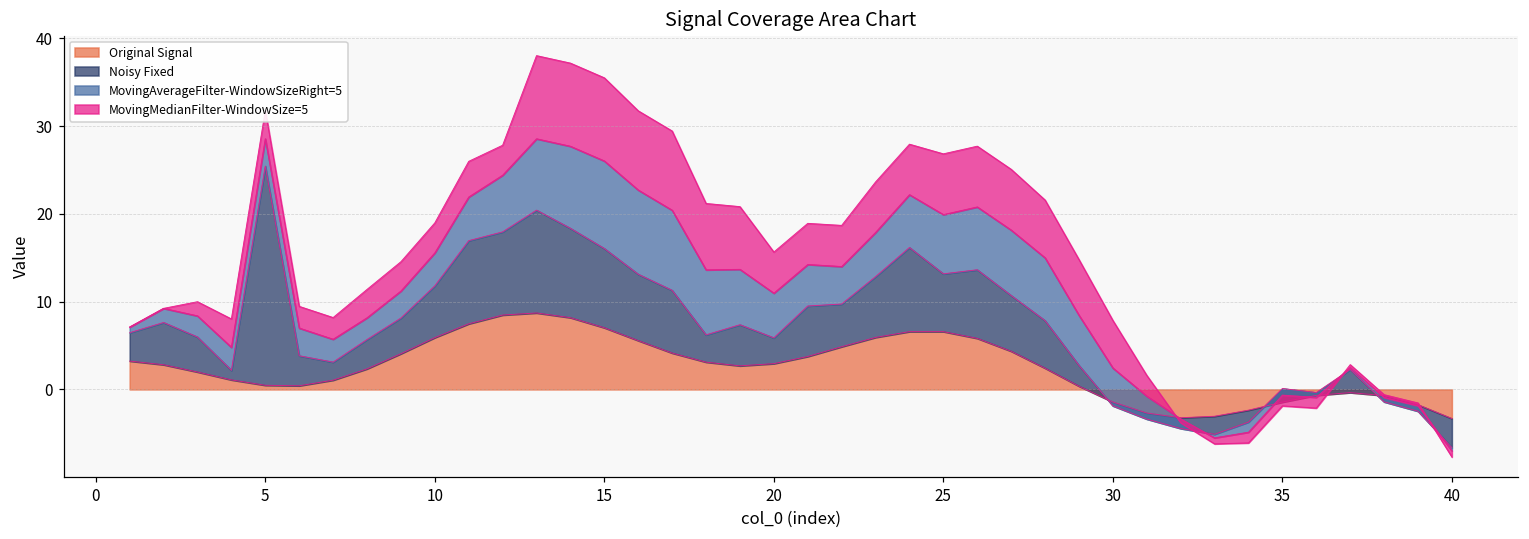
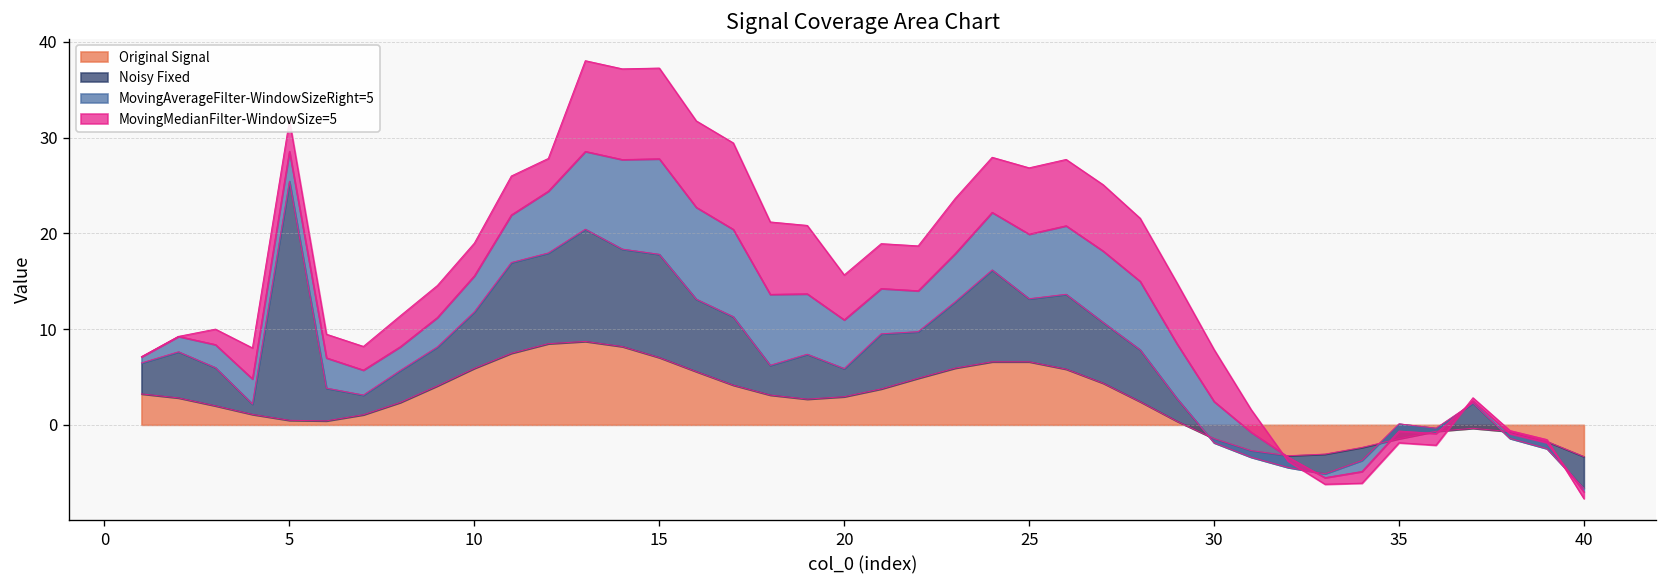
Noisy Fixed, 15: 9 -> 11
